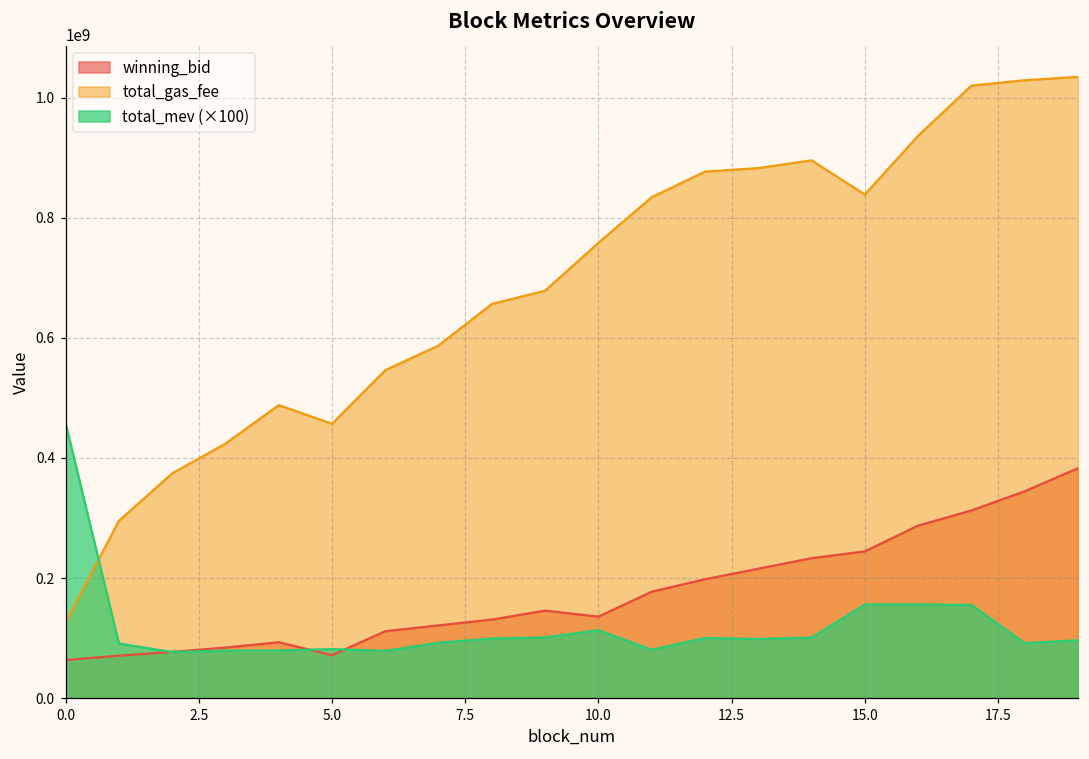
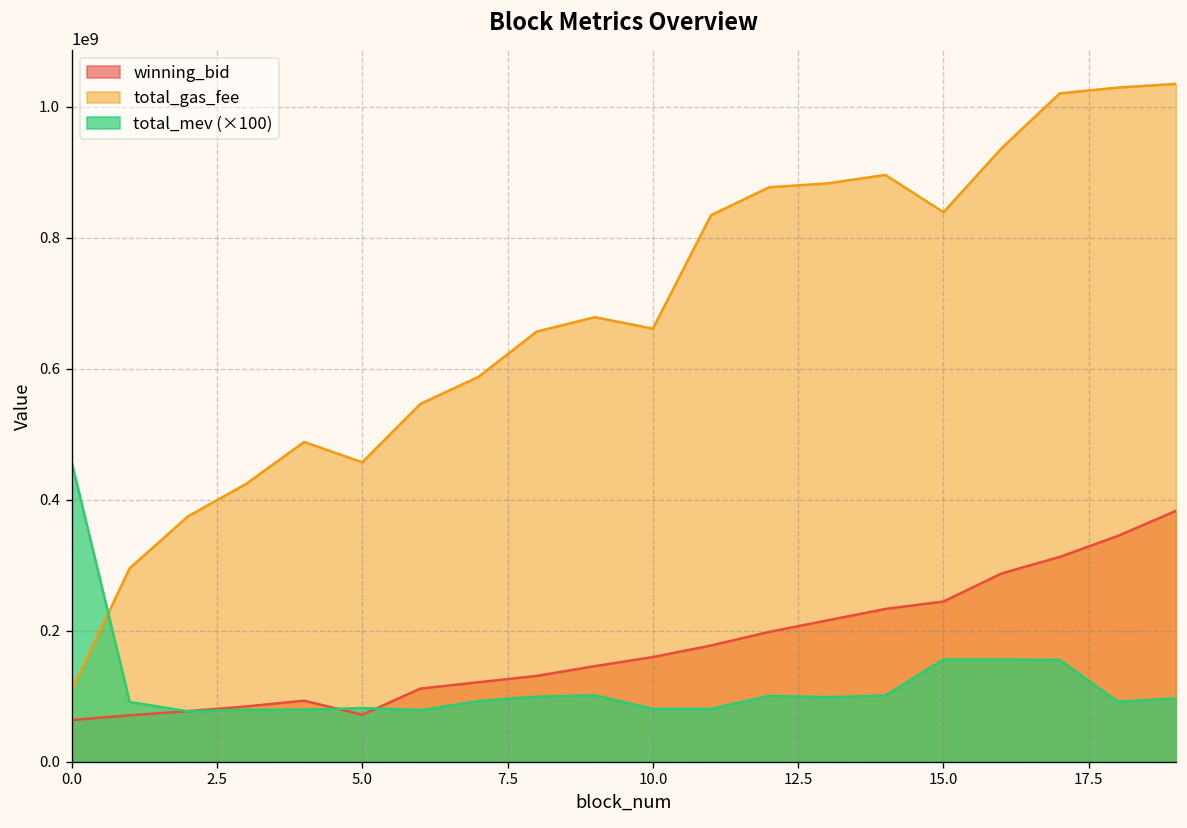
total_gas_fee, 0.0: 130000000 -> 110000000
winning_bid, 10.0: 140000000 -> 160000000
total_gas_fee, 10.0: 760000000 -> 660000000
total_mev (×100), 10.0: 110000000 -> 80000000
